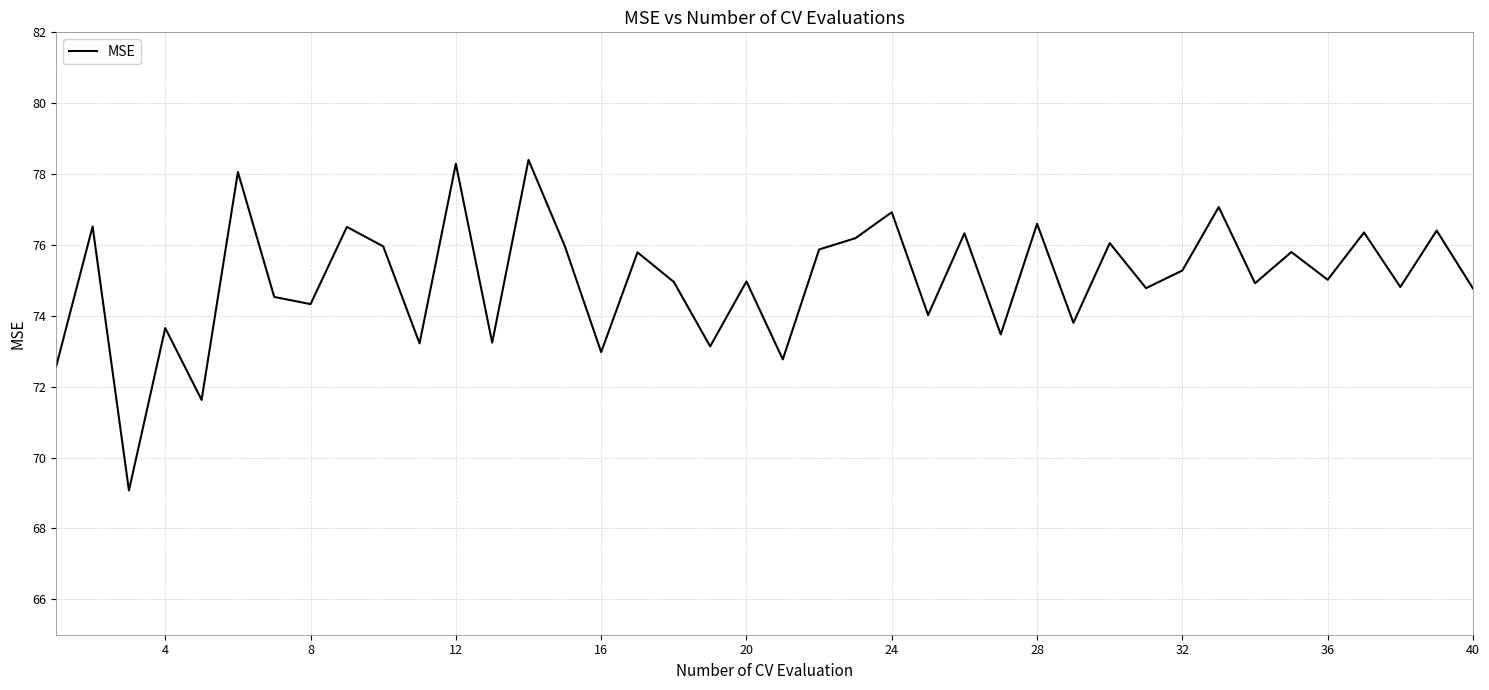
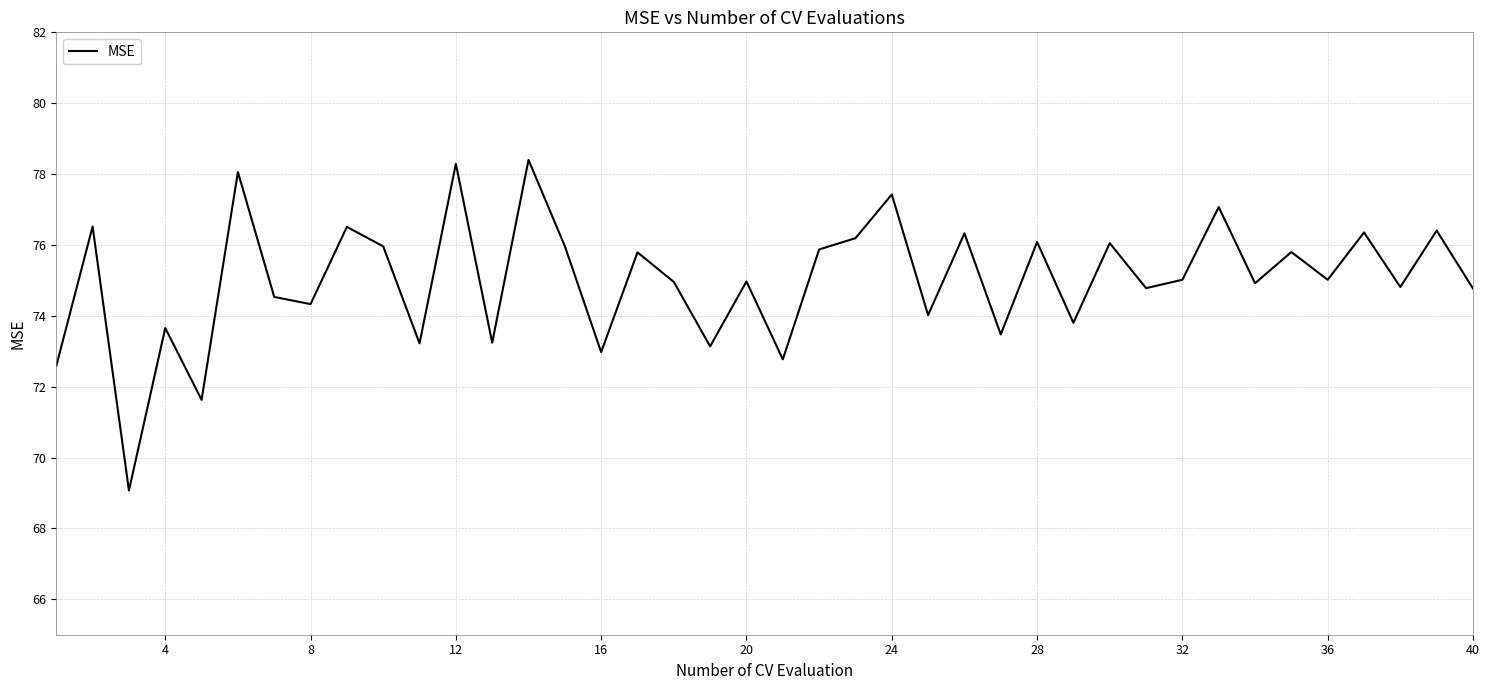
24: 76.9 -> 77.4
28: 76.6 -> 76.1
32: 75.3 -> 75.0
